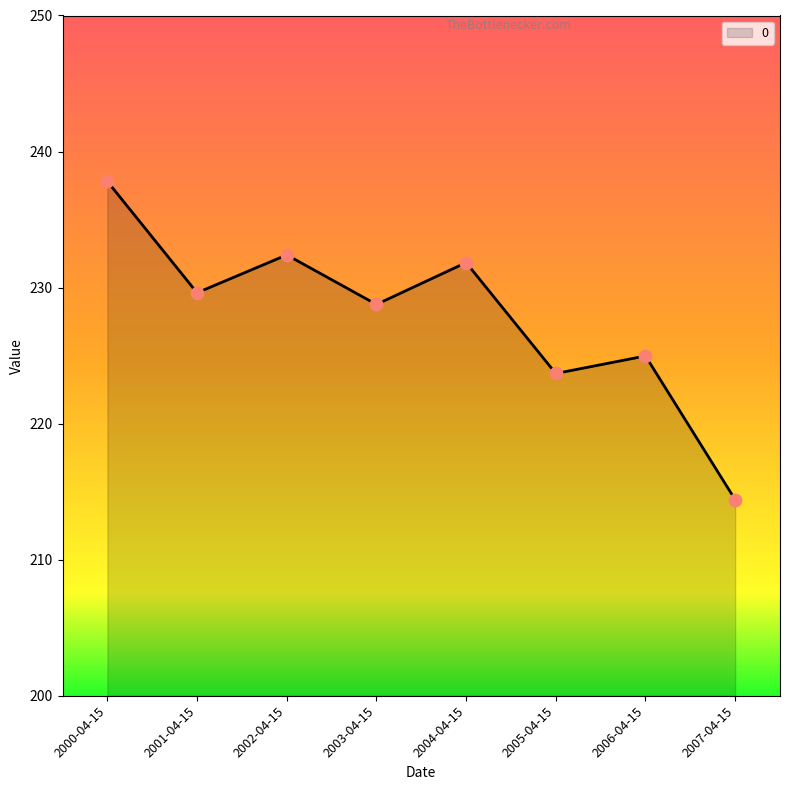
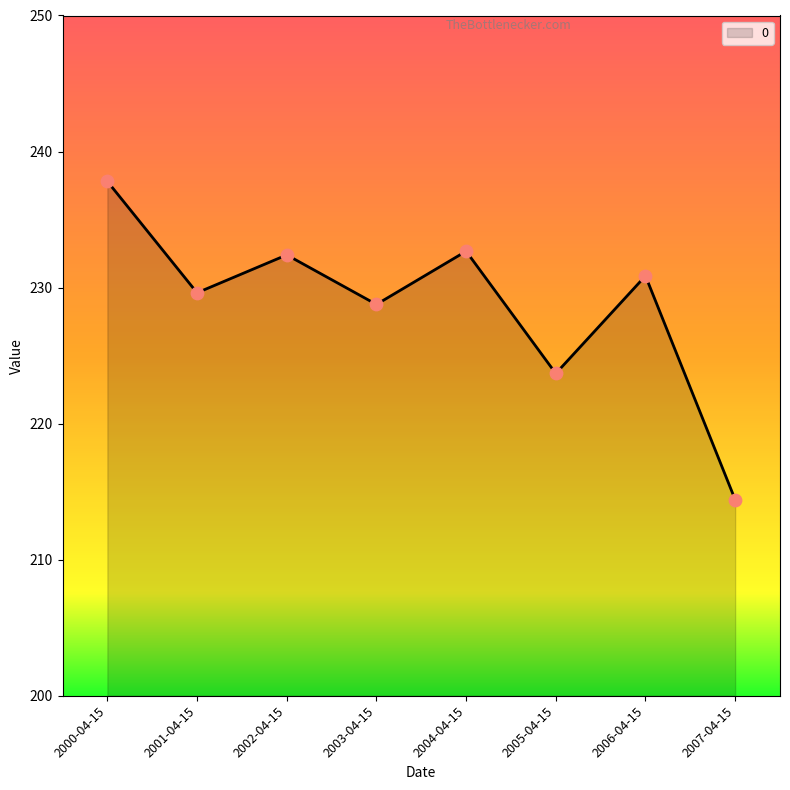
2004-04-15: 231.8 -> 232.7
2006-04-15: 225.0 -> 230.9
